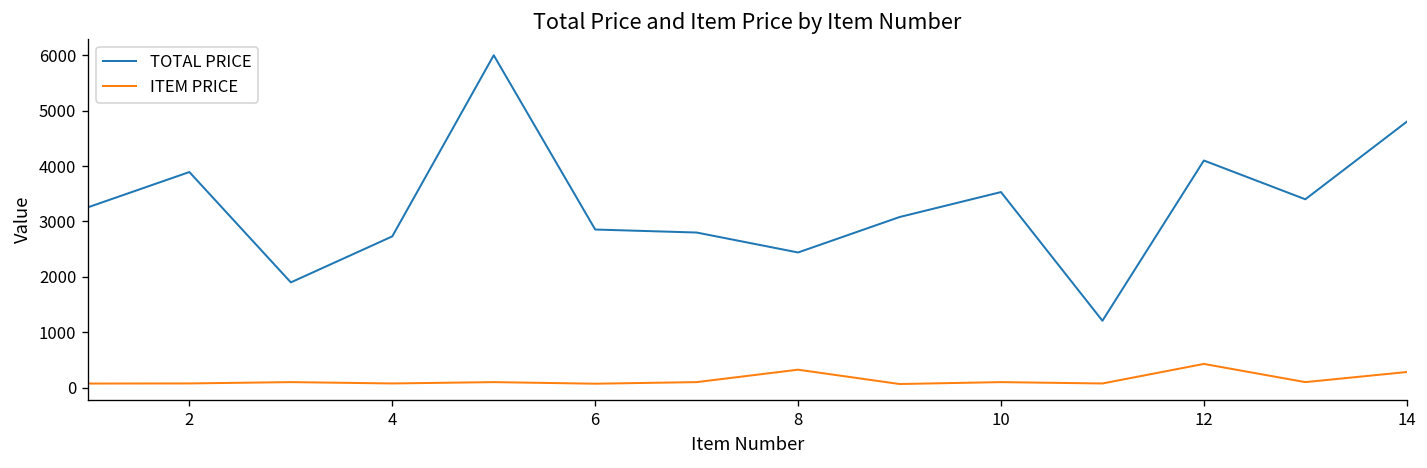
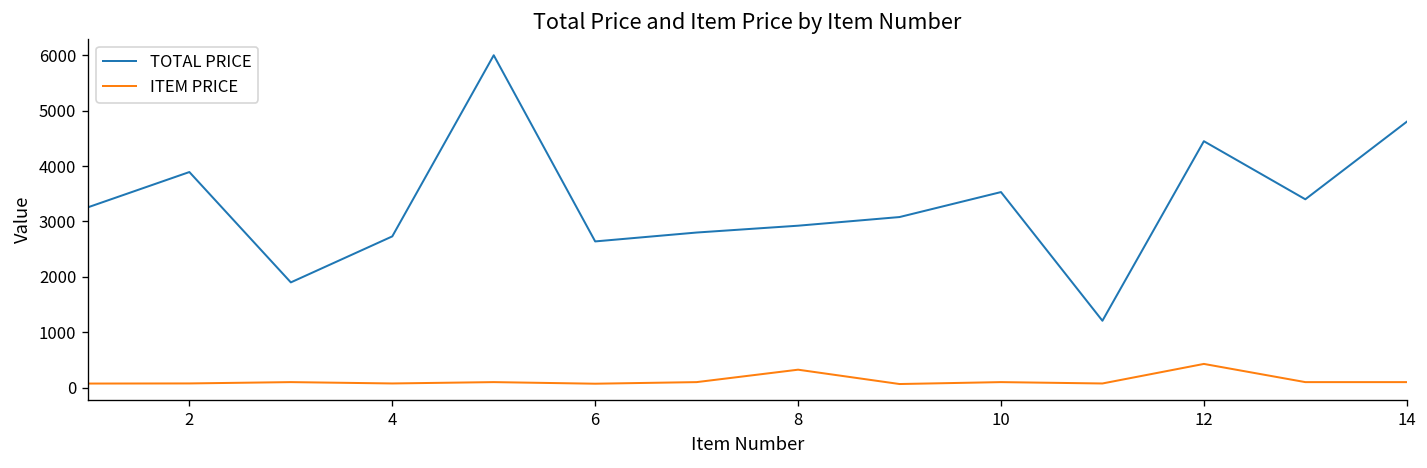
TOTAL PRICE, 6: 2900 -> 2600
TOTAL PRICE, 8: 2400 -> 2900
TOTAL PRICE, 12: 4100 -> 4400
ITEM PRICE, 14: 300 -> 100
